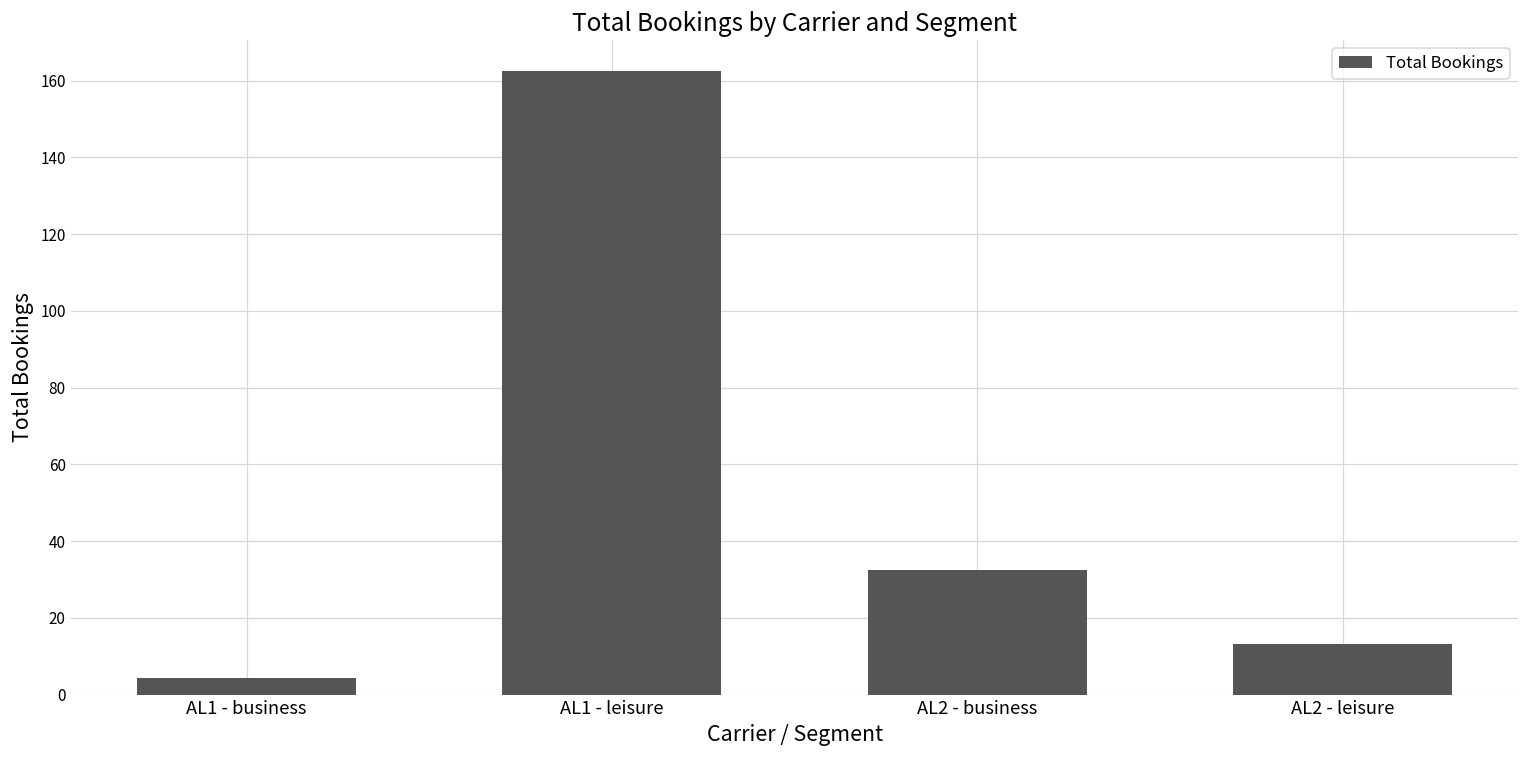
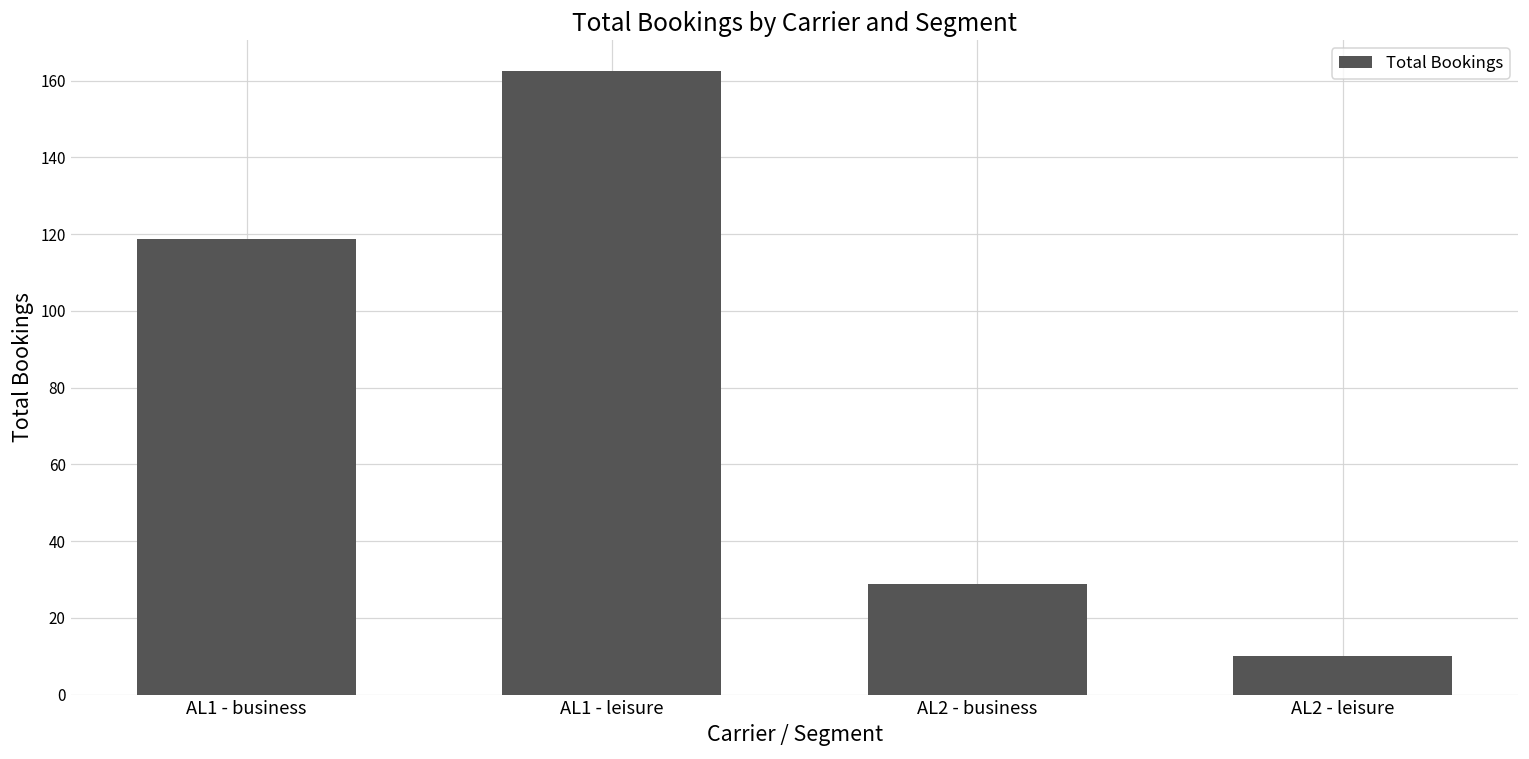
AL1 - business: 4 -> 119
AL2 - business: 33 -> 29
AL2 - leisure: 13 -> 10
